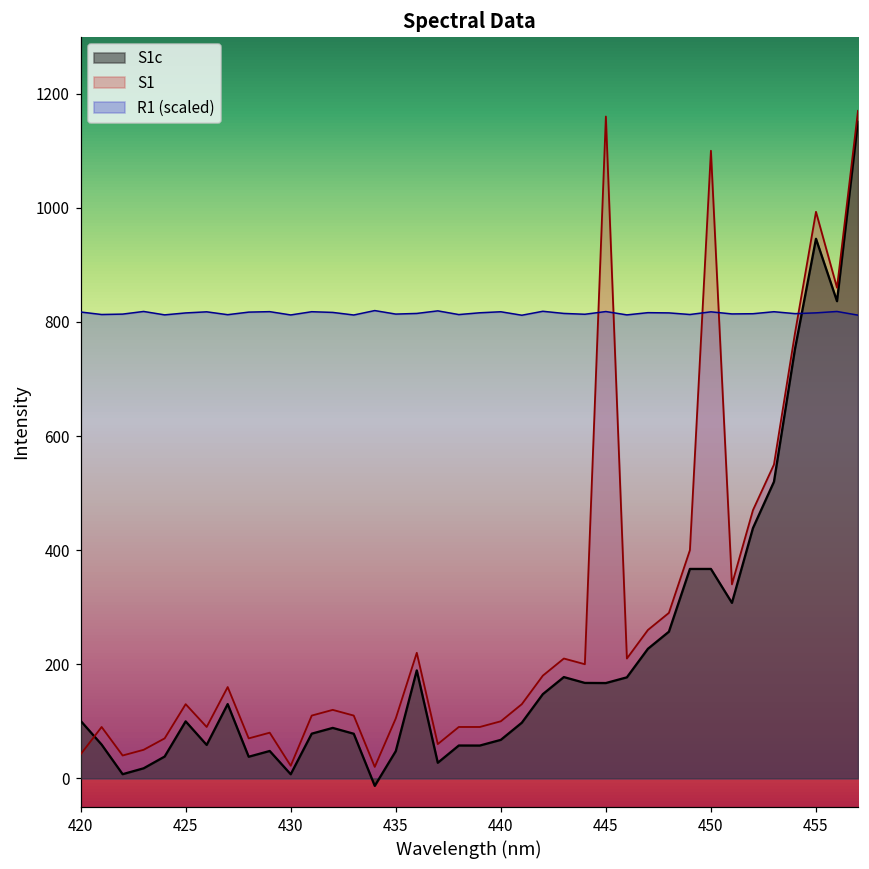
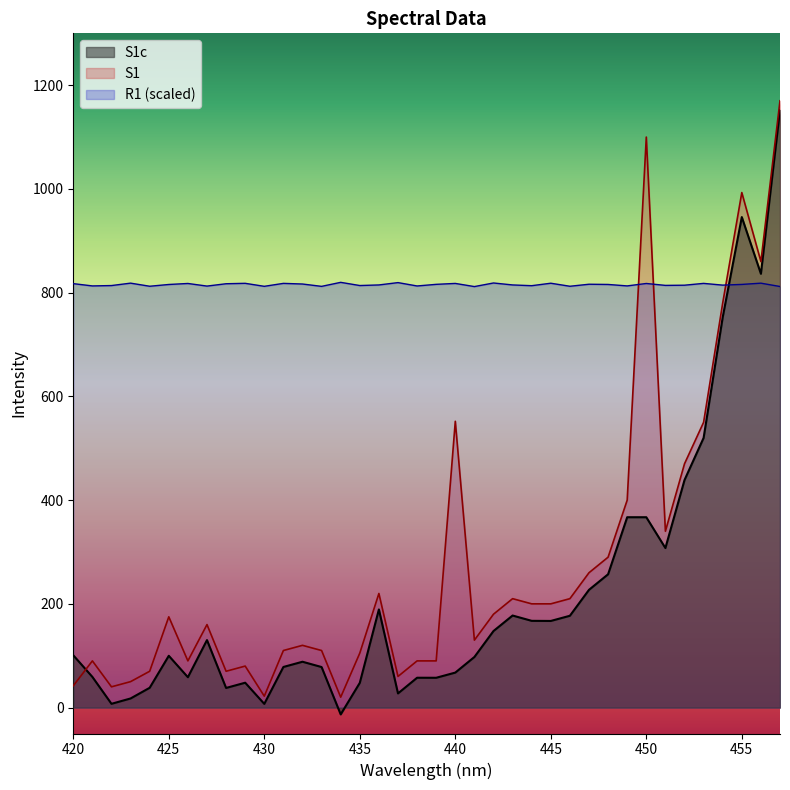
S1, 425: 130 -> 180
S1, 440: 100 -> 550
S1, 445: 1160 -> 200
